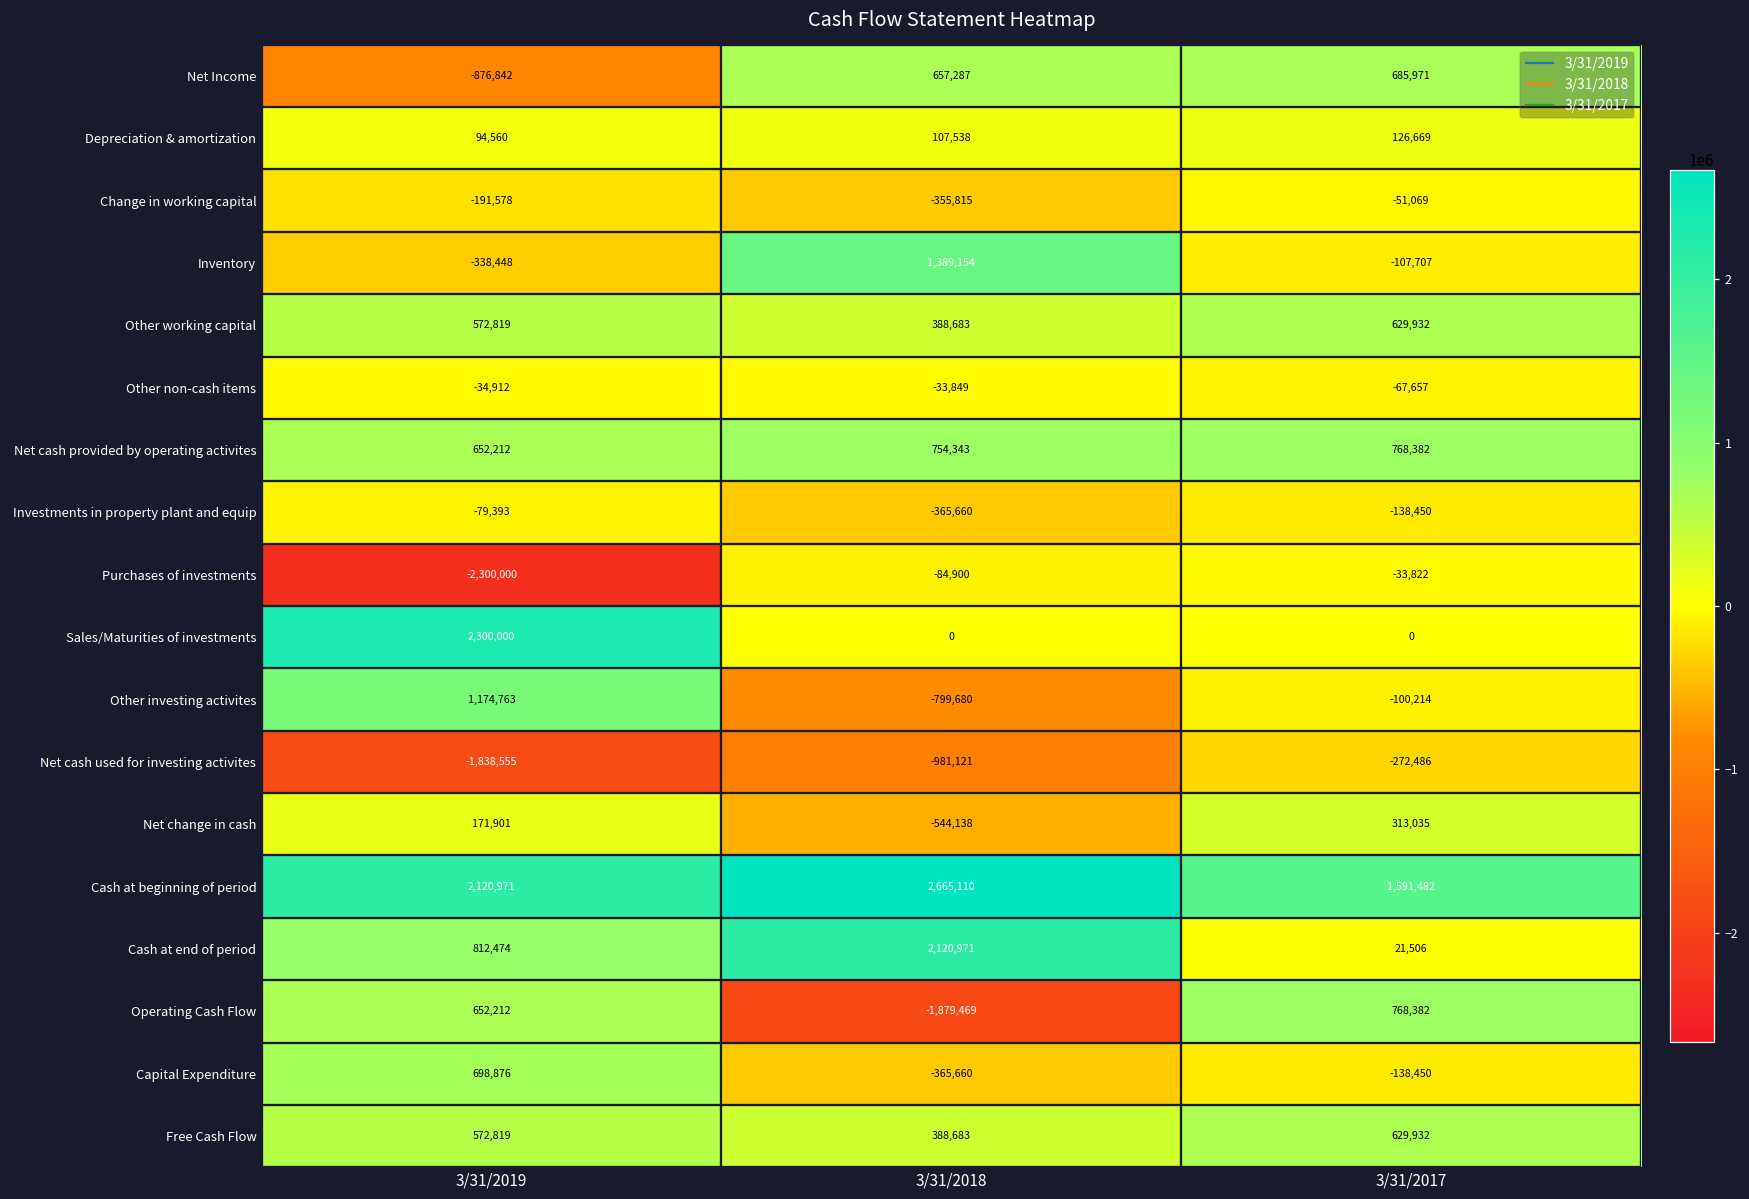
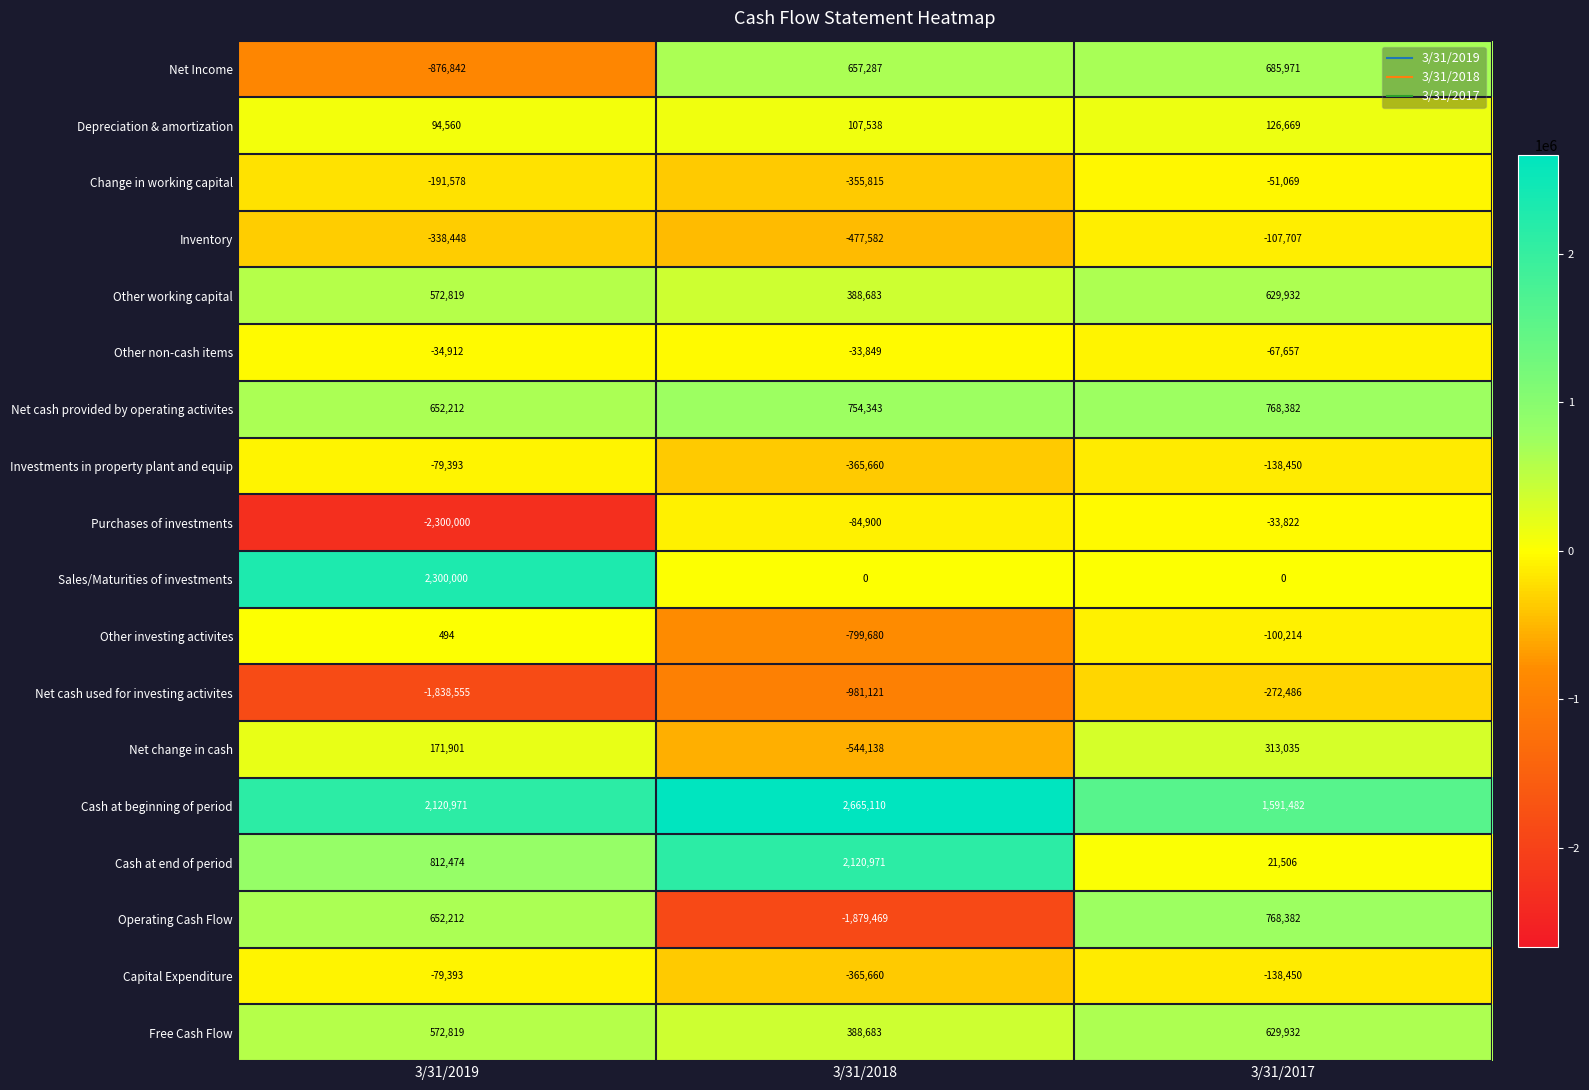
Inventory, 3/31/2018: 1,389,154 -> -477,582
Other investing activites, 3/31/2019: 1,174,763 -> 494
Capital Expenditure, 3/31/2019: 698,876 -> -79,393
